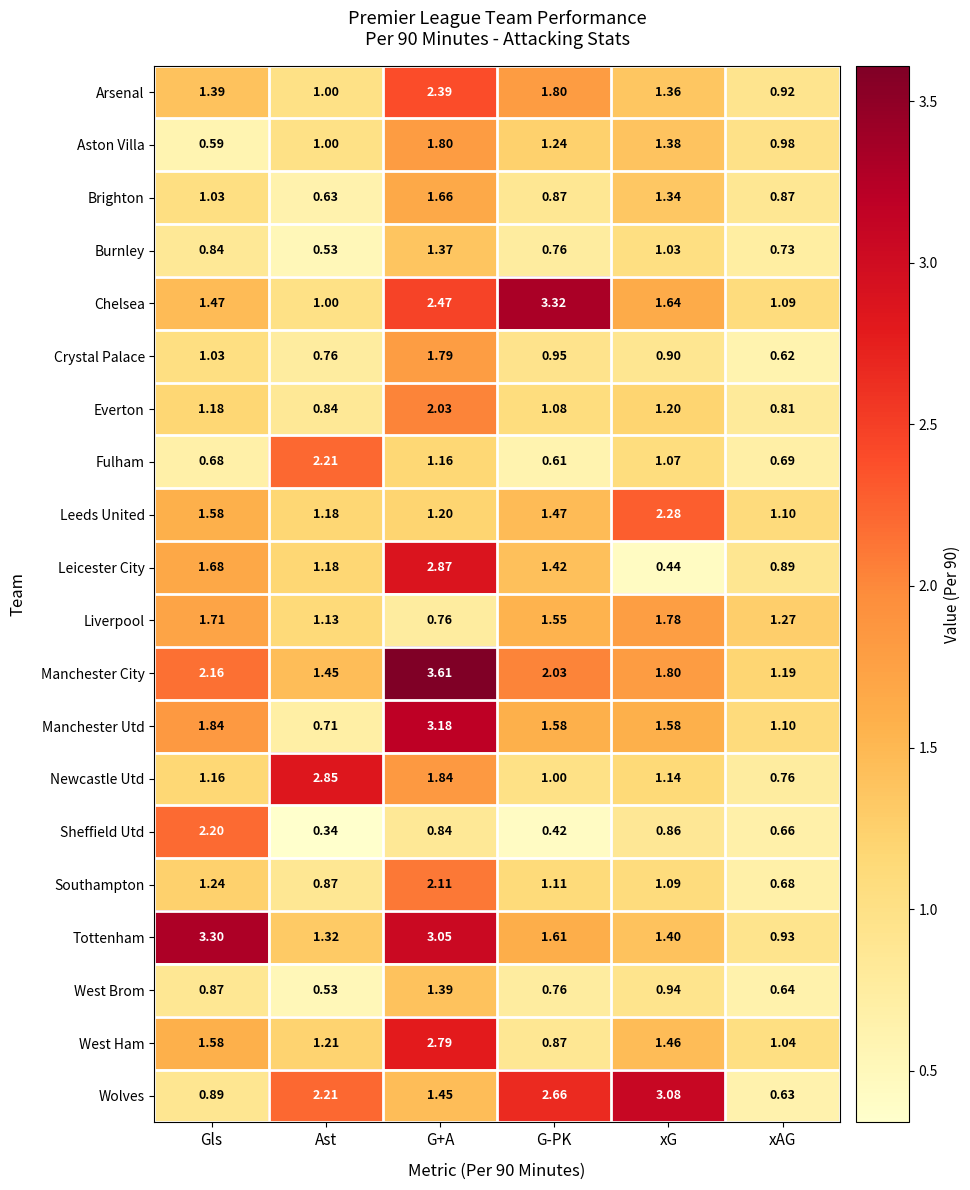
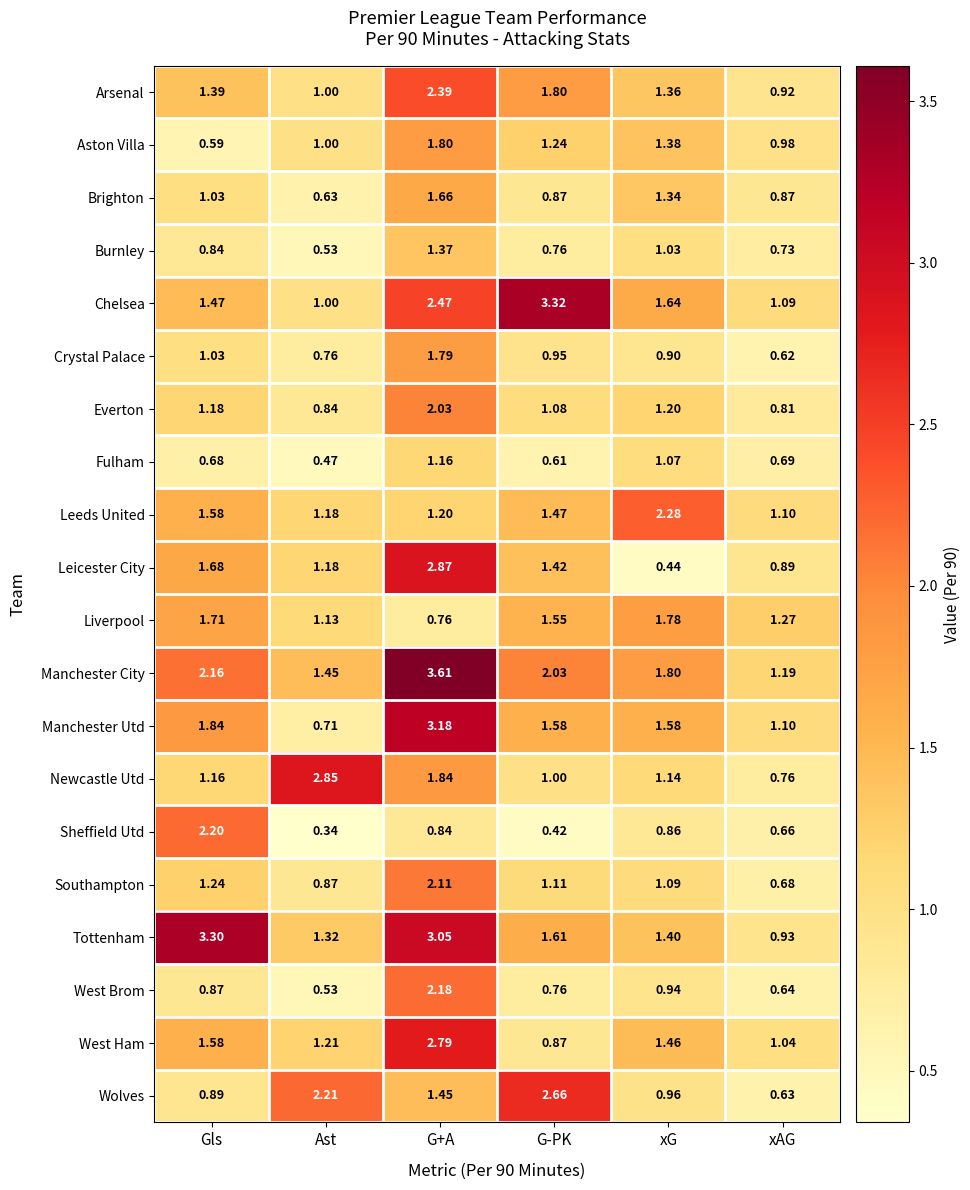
Fulham, Ast: 2.21 -> 0.47
West Brom, G+A: 1.39 -> 2.18
Wolves, xG: 3.08 -> 0.96
